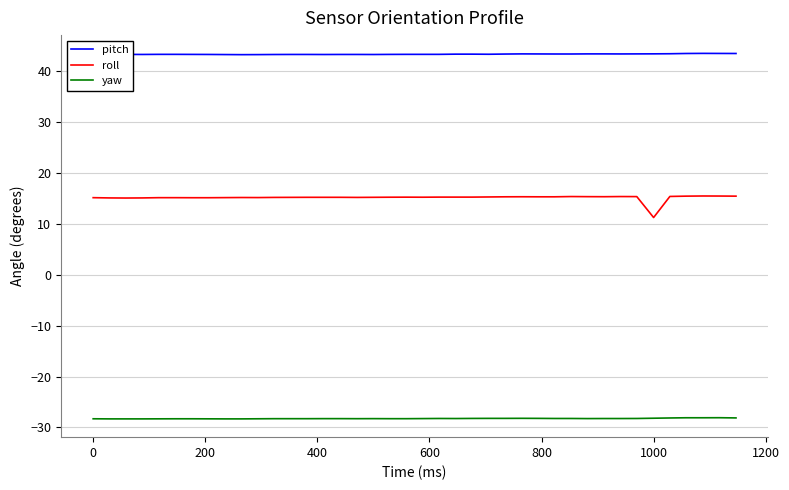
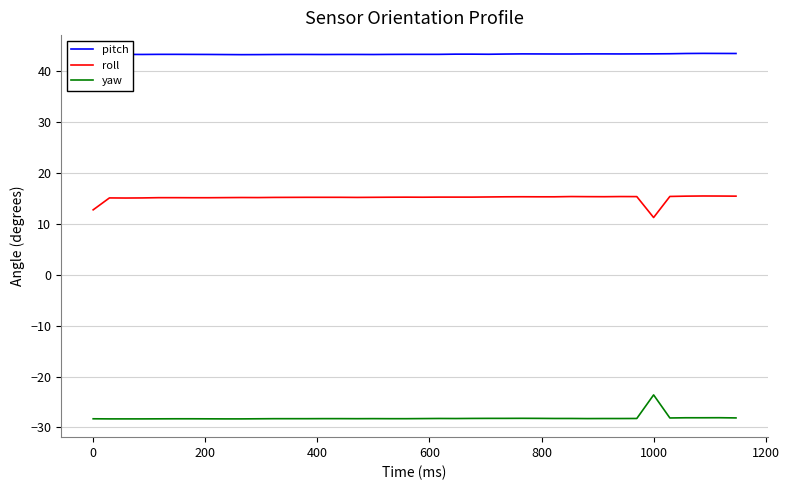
roll, 0: 15 -> 13
yaw, 1000: -28 -> -24
